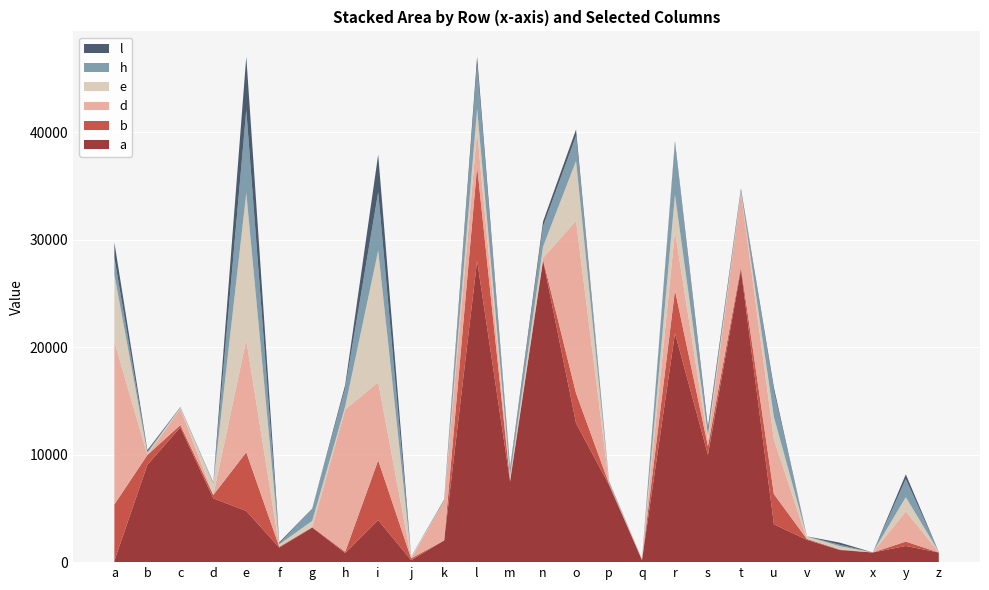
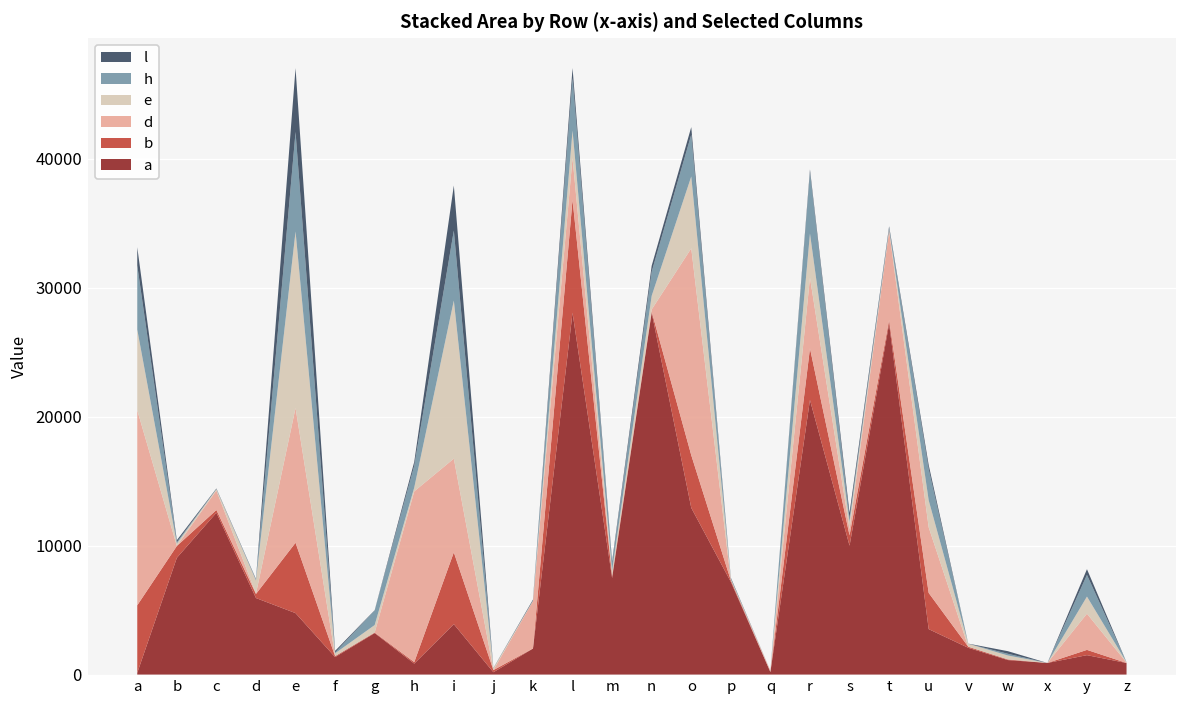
h, a: 1600 -> 5000
b, o: 2800 -> 4100
h, o: 2300 -> 3200
